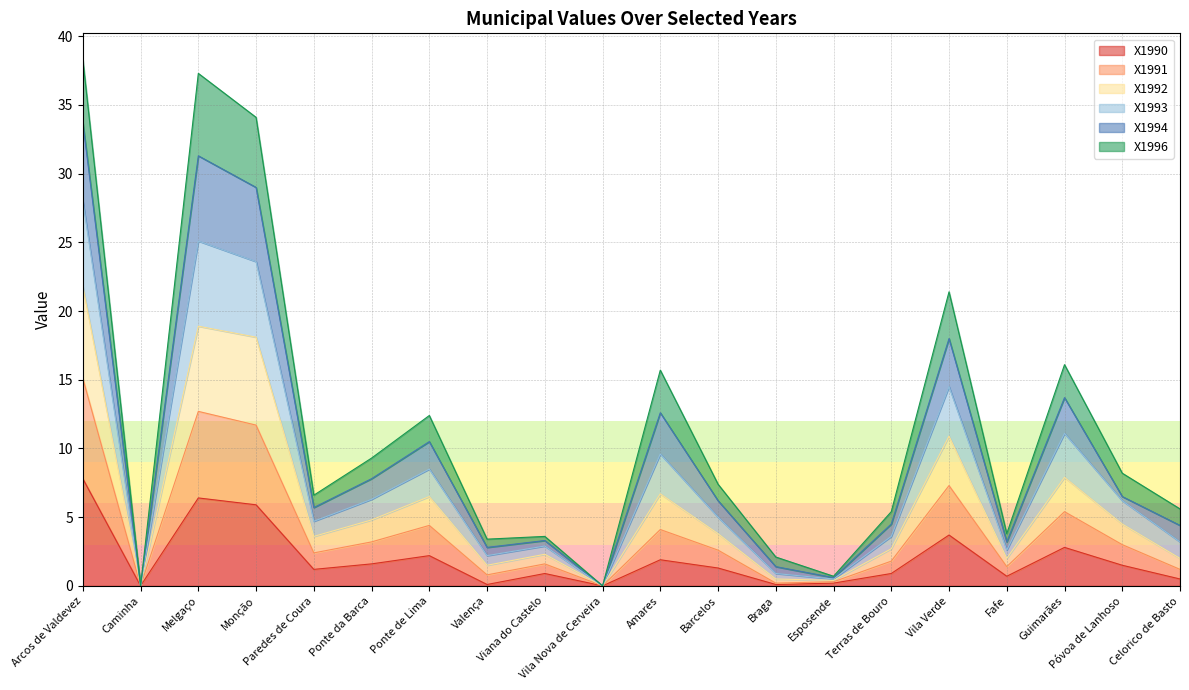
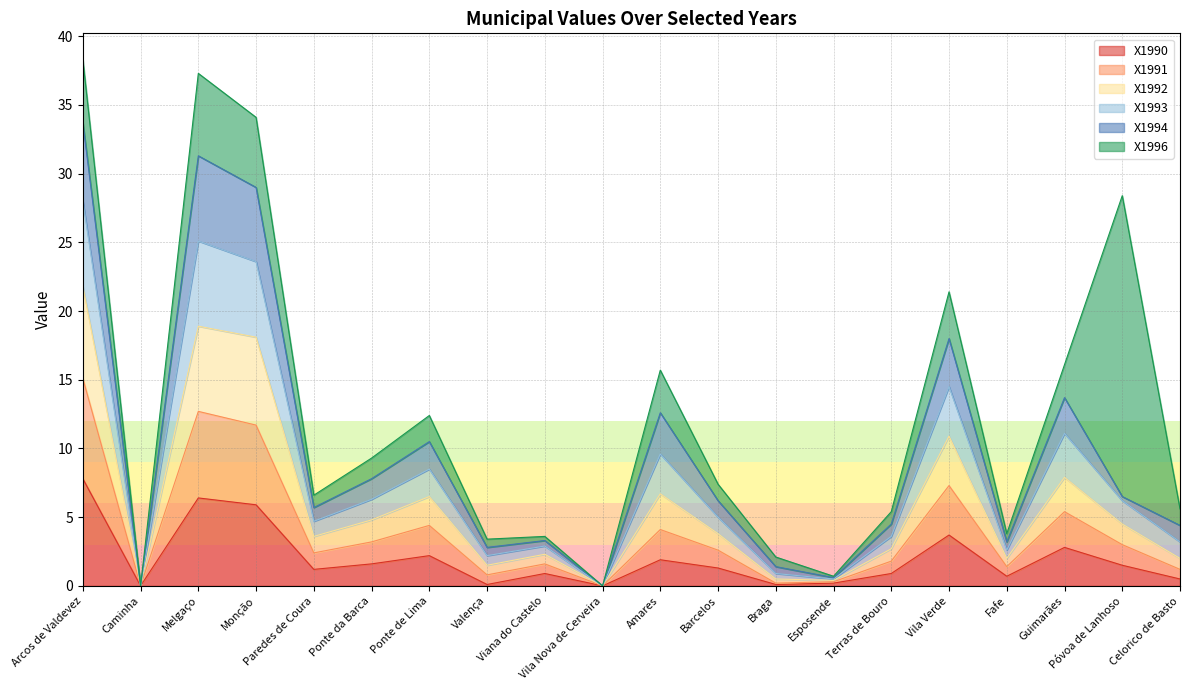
X1996, Póvoa de Lanhoso: 1.7 -> 21.9
